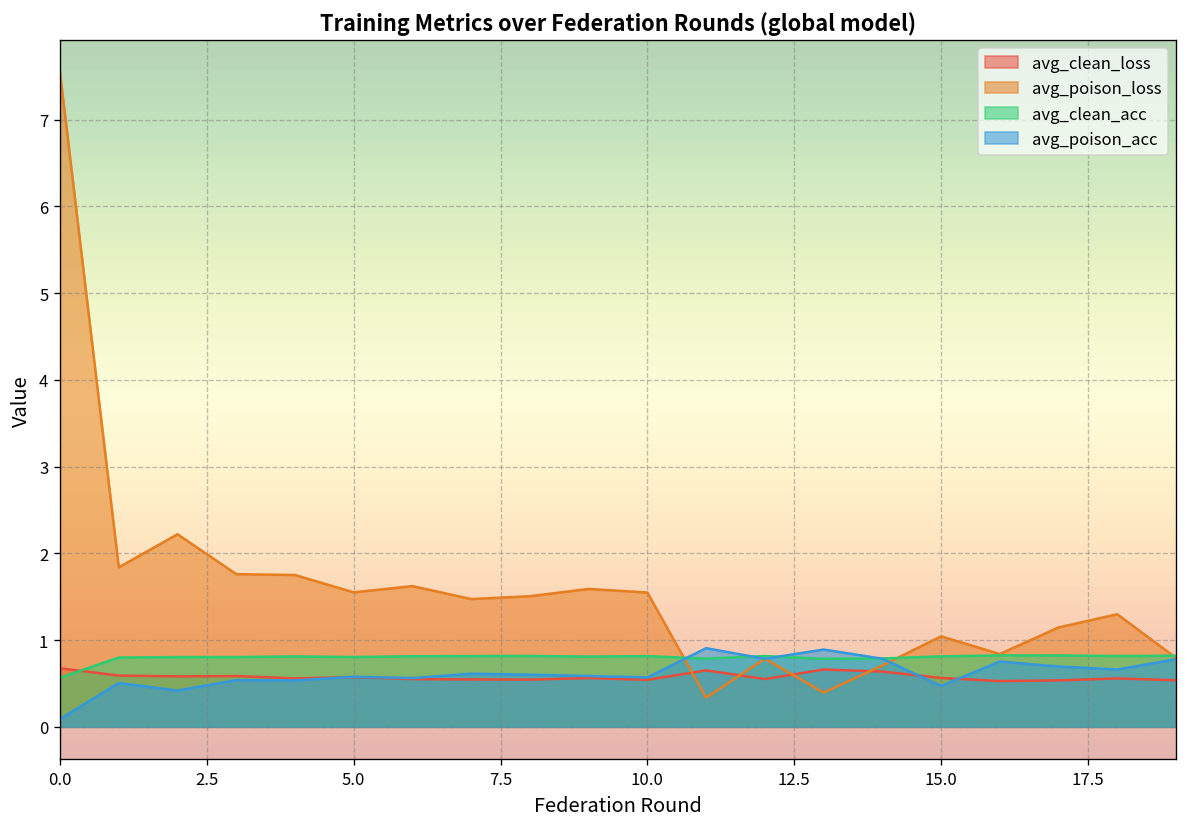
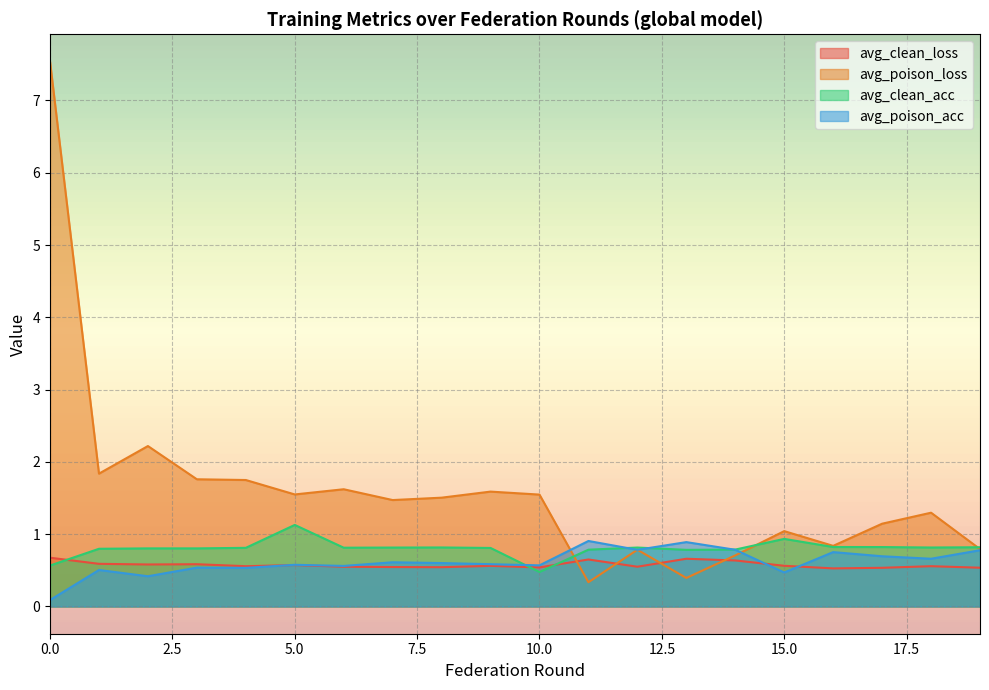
avg_clean_acc, 5.0: 0.8 -> 1.1
avg_clean_acc, 10.0: 0.8 -> 0.5
avg_clean_acc, 15.0: 0.8 -> 0.9
